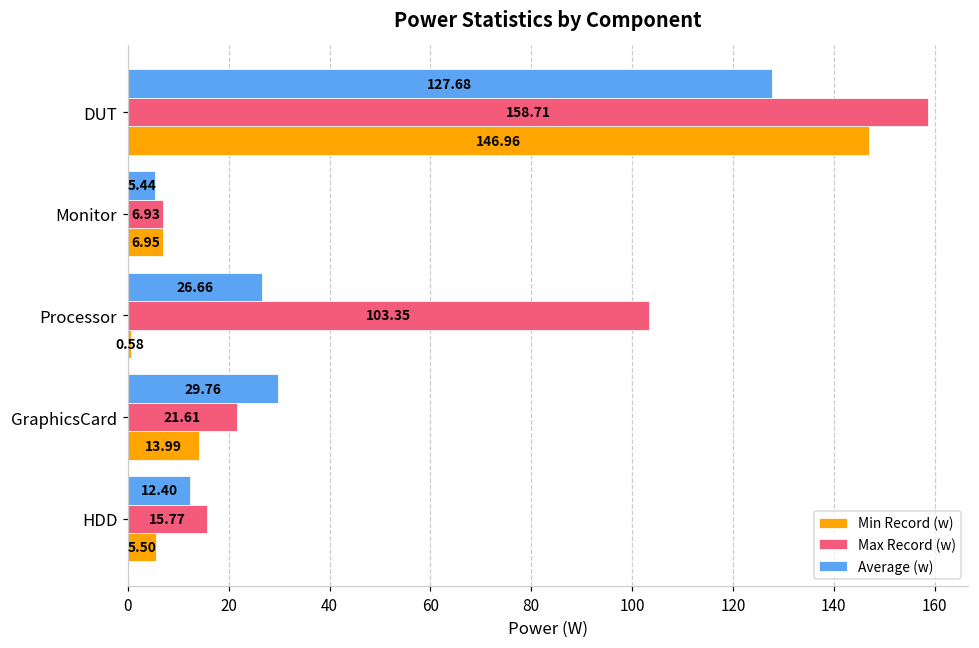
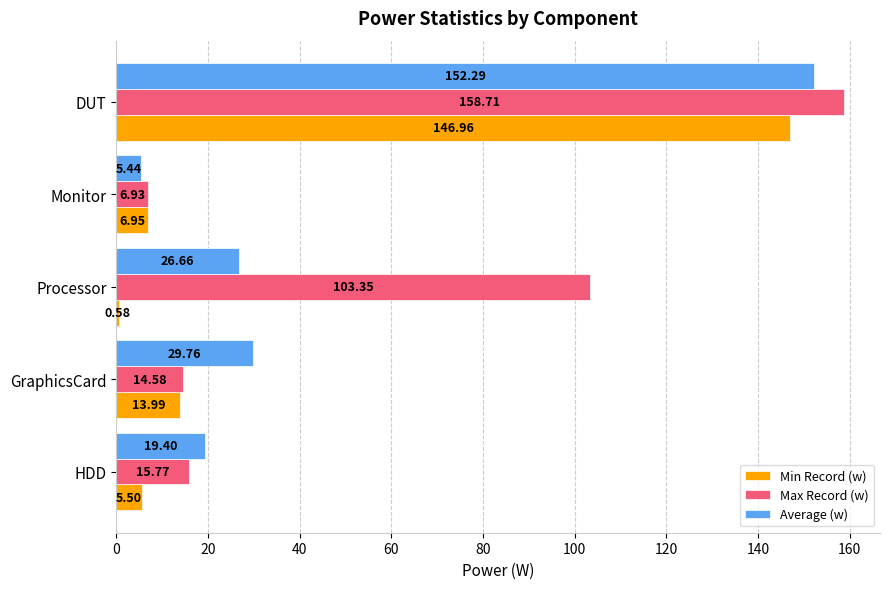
Average (w), DUT: 127.68 -> 152.29
Max Record (w), GraphicsCard: 21.61 -> 14.58
Average (w), HDD: 12.40 -> 19.40
